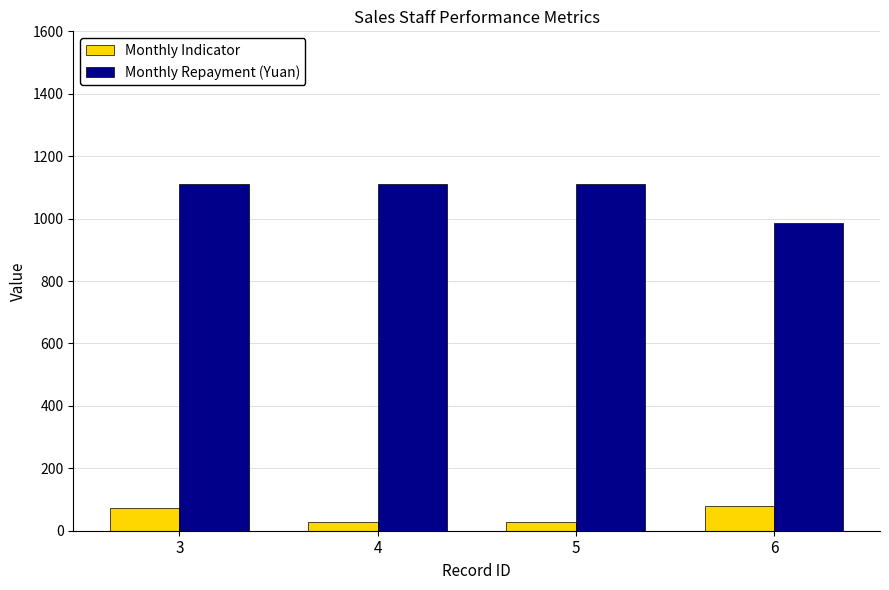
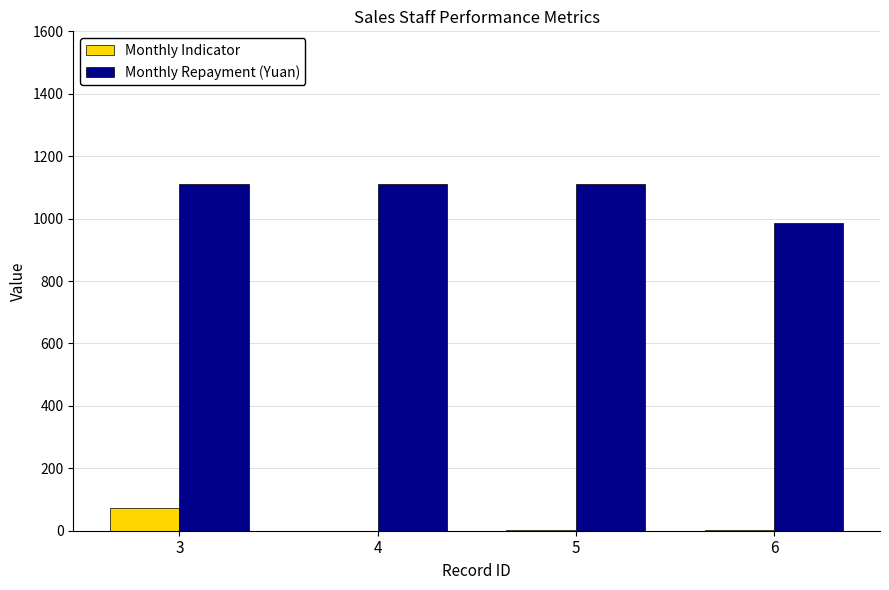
Monthly Indicator, 4: 30 -> 0
Monthly Indicator, 5: 30 -> 0
Monthly Indicator, 6: 80 -> 0
